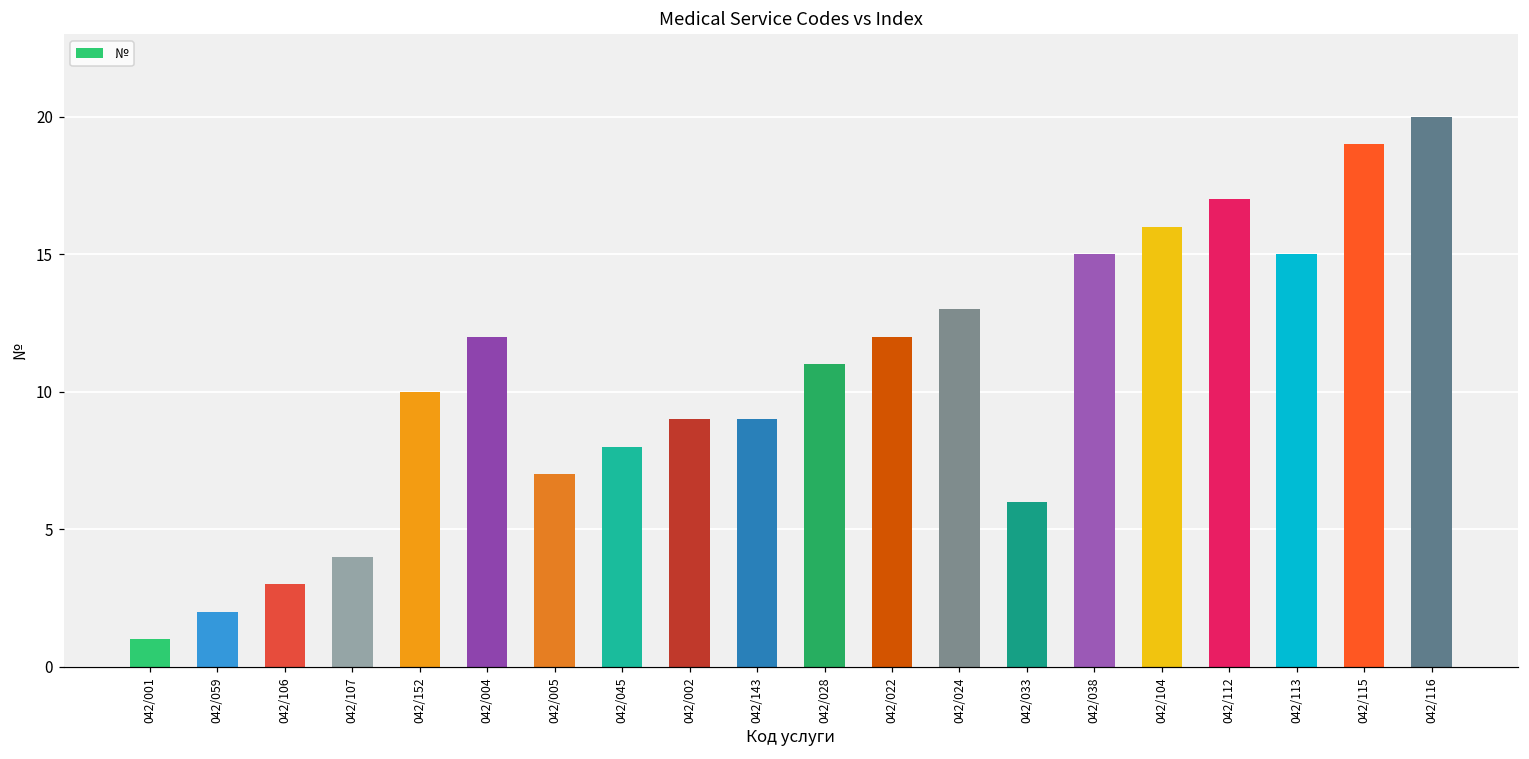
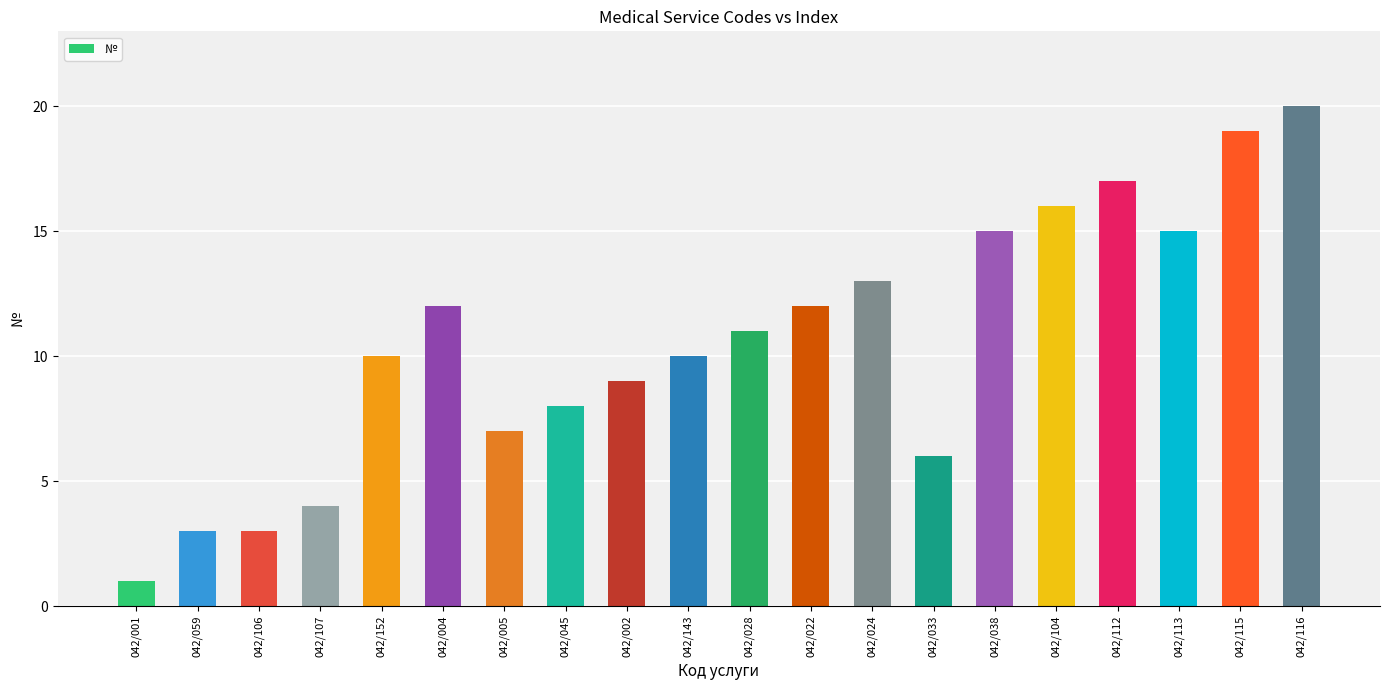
042/059: 2 -> 3
042/143: 9 -> 10
